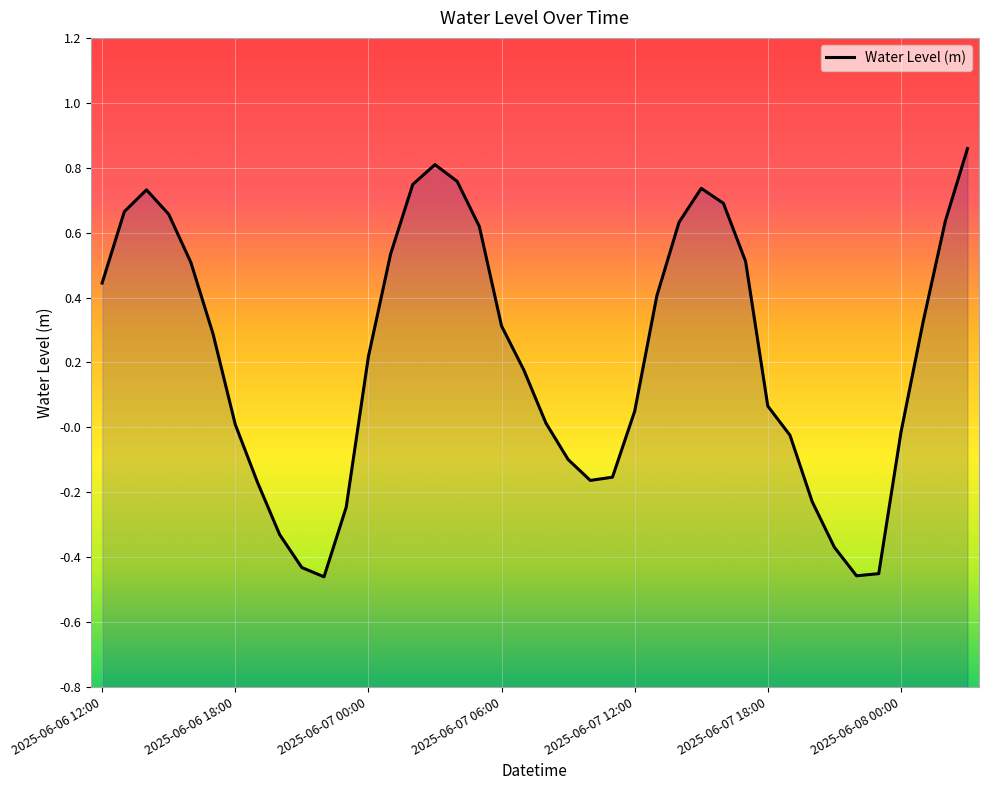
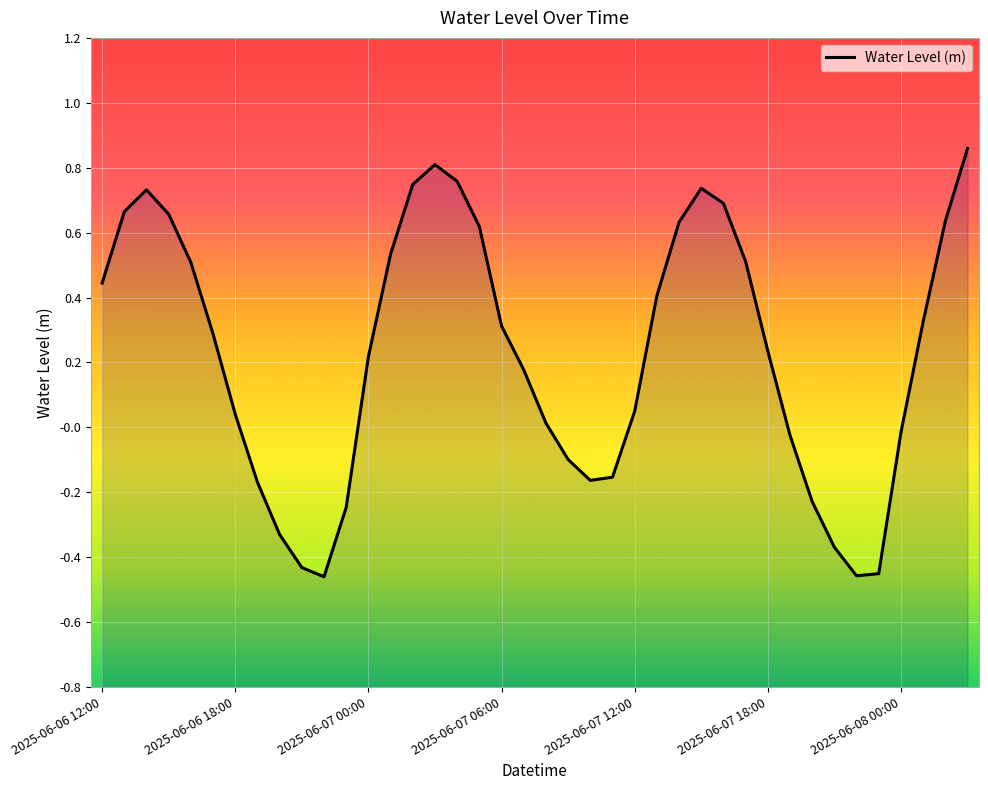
2025-06-06 18:00: 0.01 -> 0.04
2025-06-07 18:00: 0.07 -> 0.24
